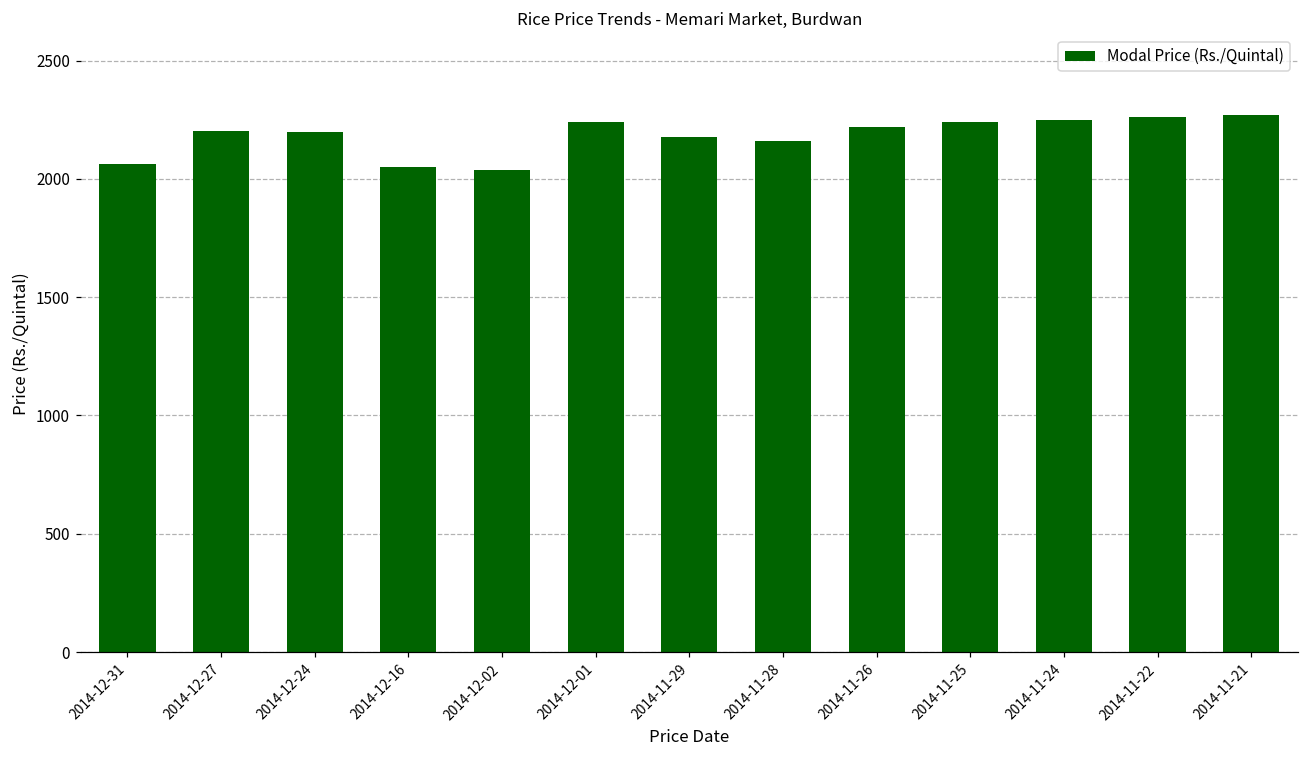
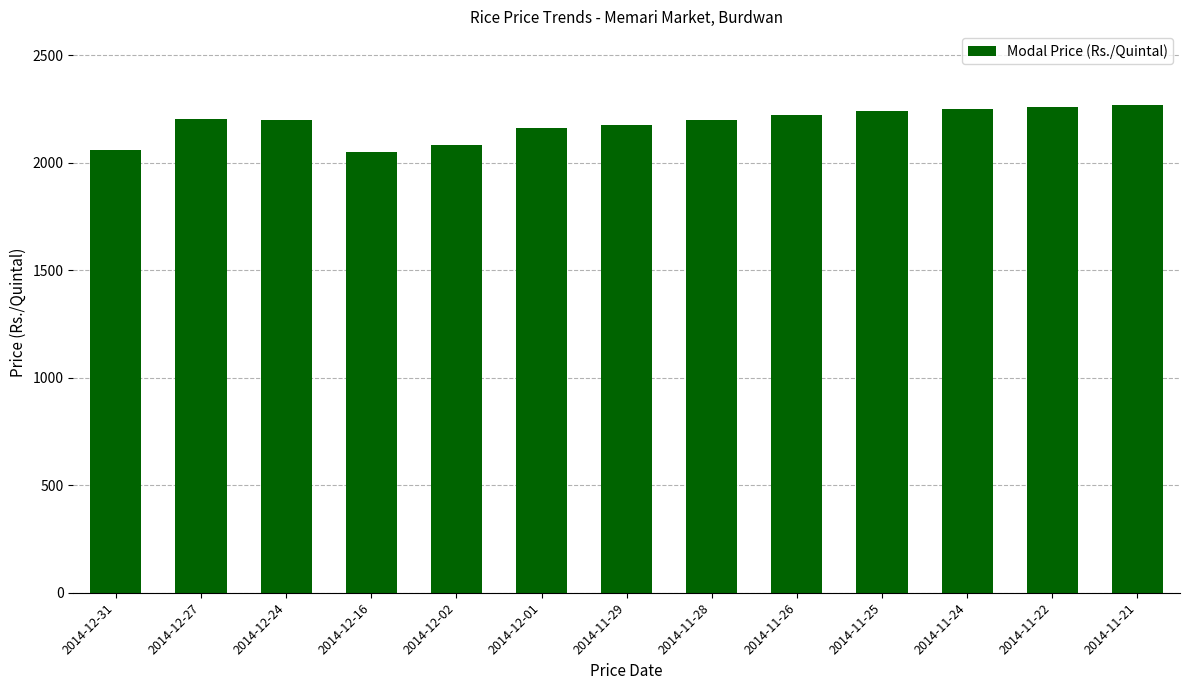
2014-12-02: 2040 -> 2080
2014-12-01: 2240 -> 2160
2014-11-28: 2160 -> 2200
